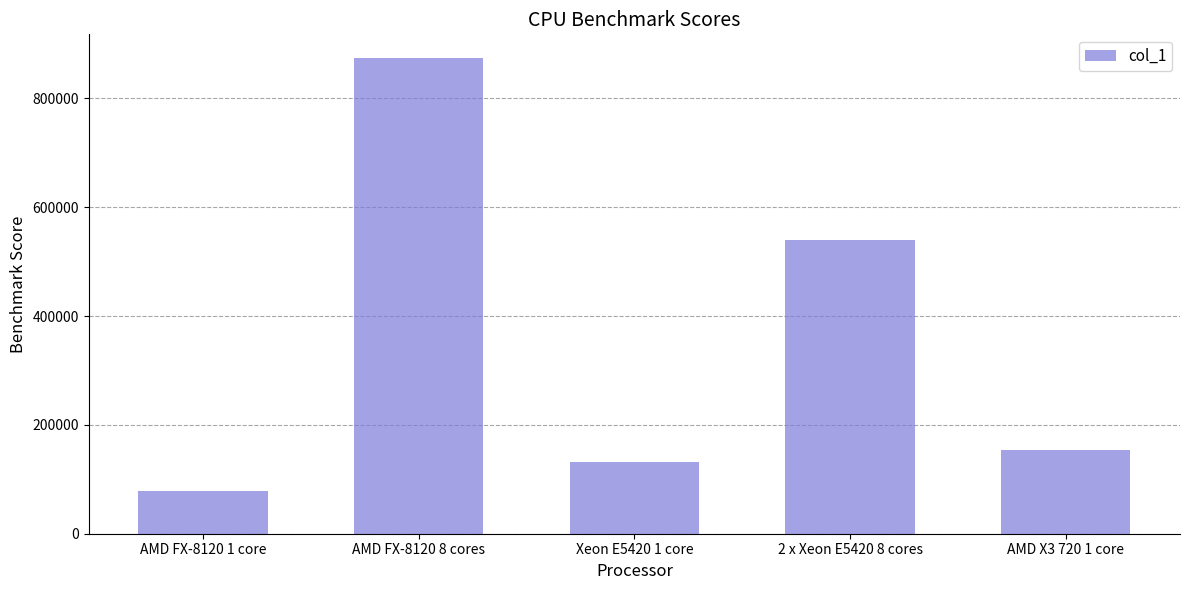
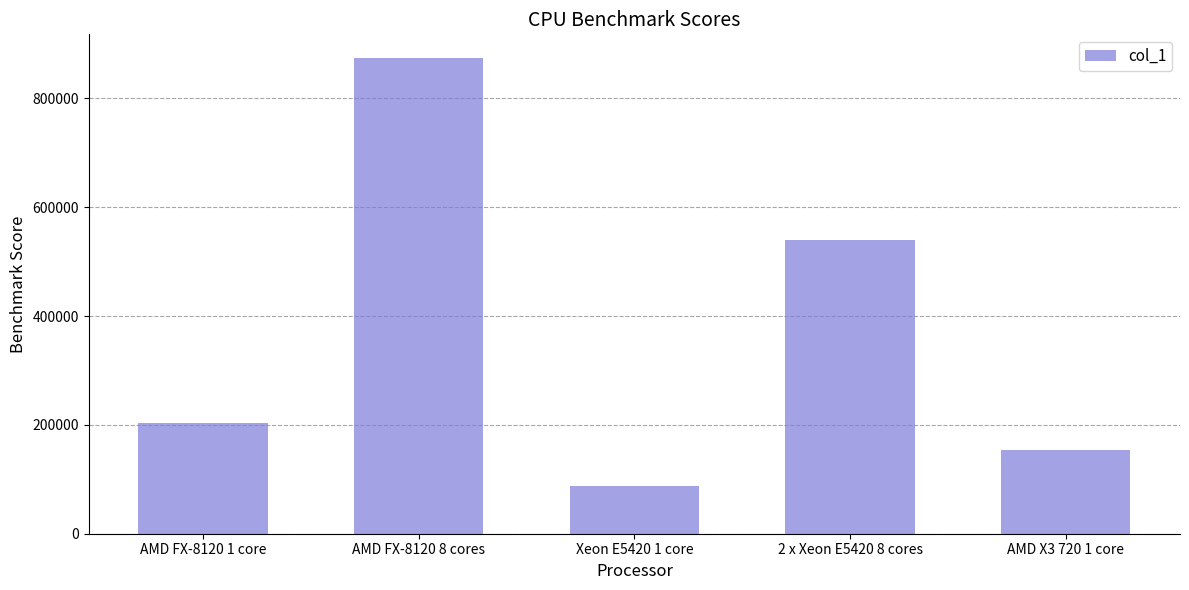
AMD FX-8120 1 core: 80000 -> 200000
Xeon E5420 1 core: 130000 -> 90000
